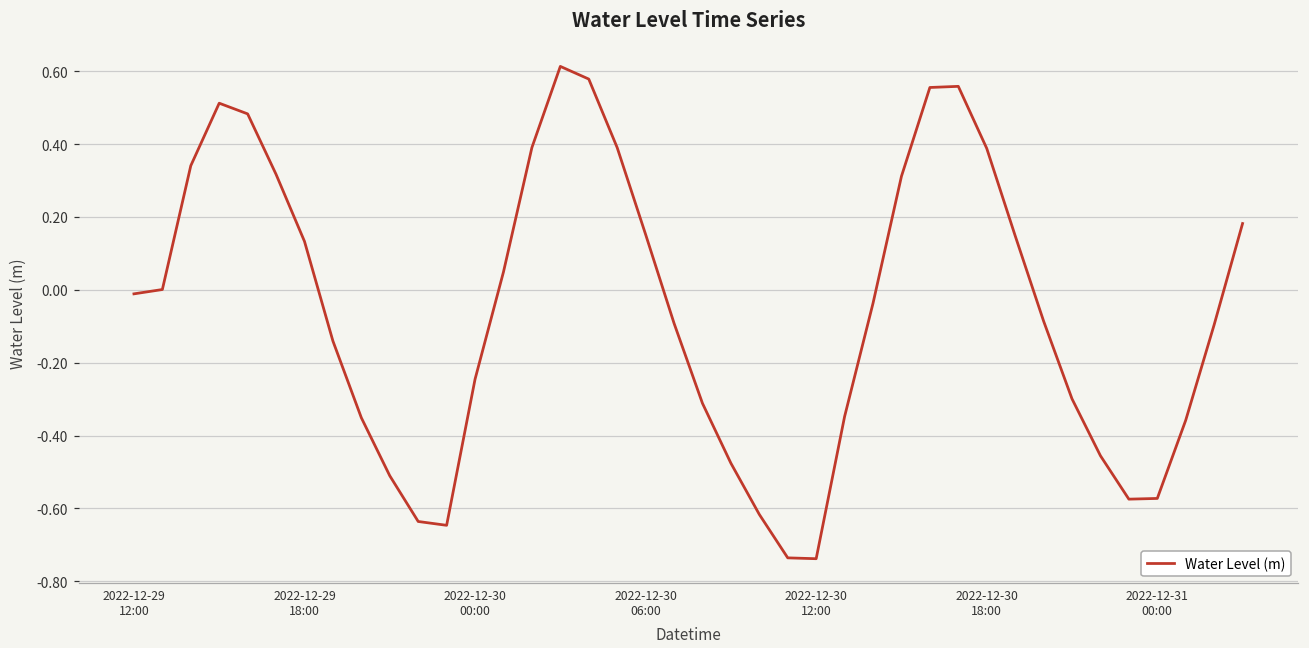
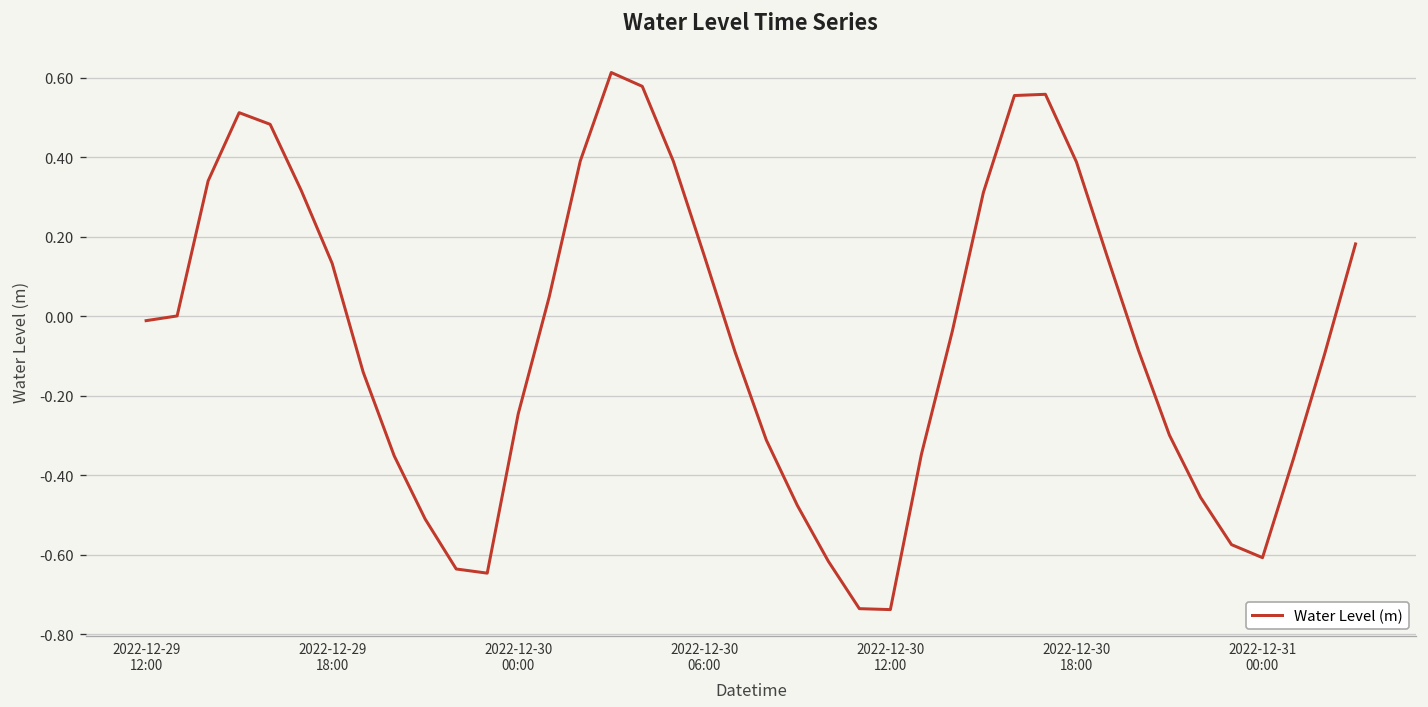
2022-12-31 00:00: -0.57 -> -0.61
